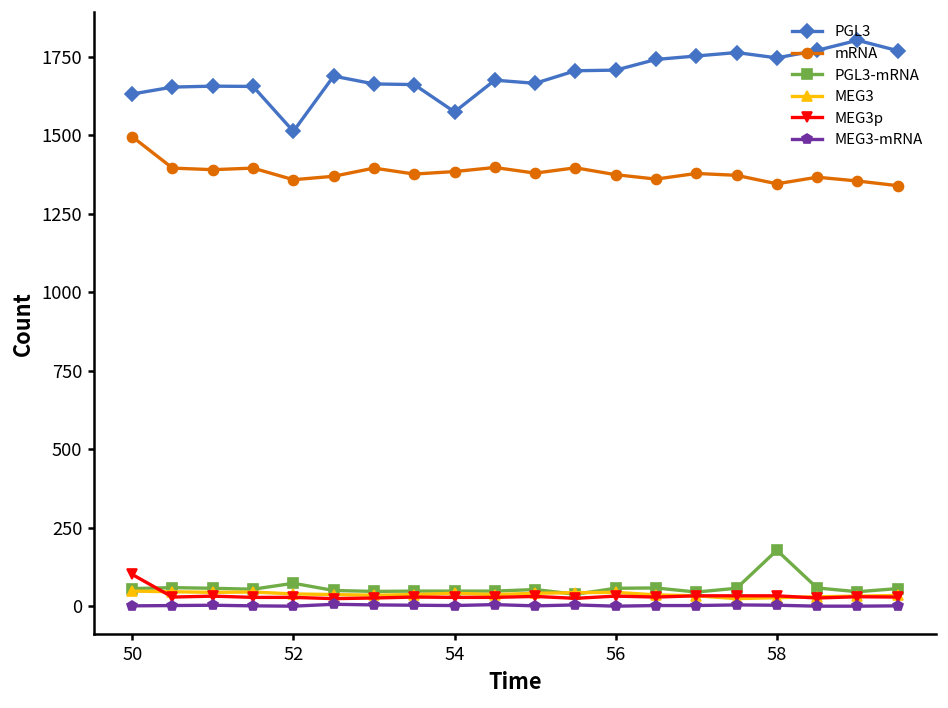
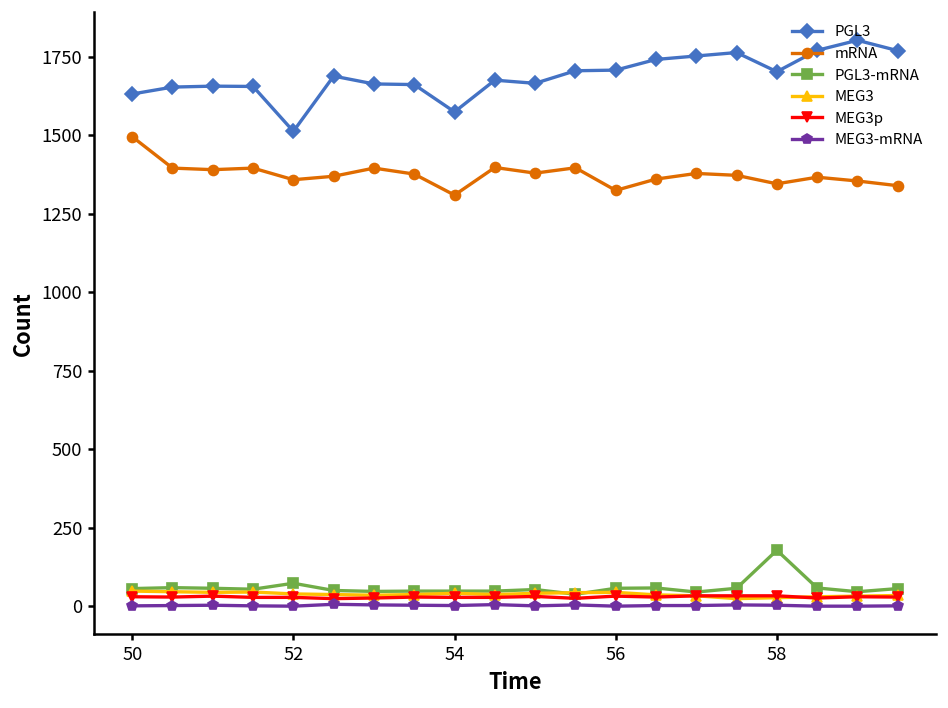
MEG3p, 50: 100 -> 30
mRNA, 54: 1390 -> 1310
mRNA, 56: 1380 -> 1330
PGL3, 58: 1750 -> 1700
